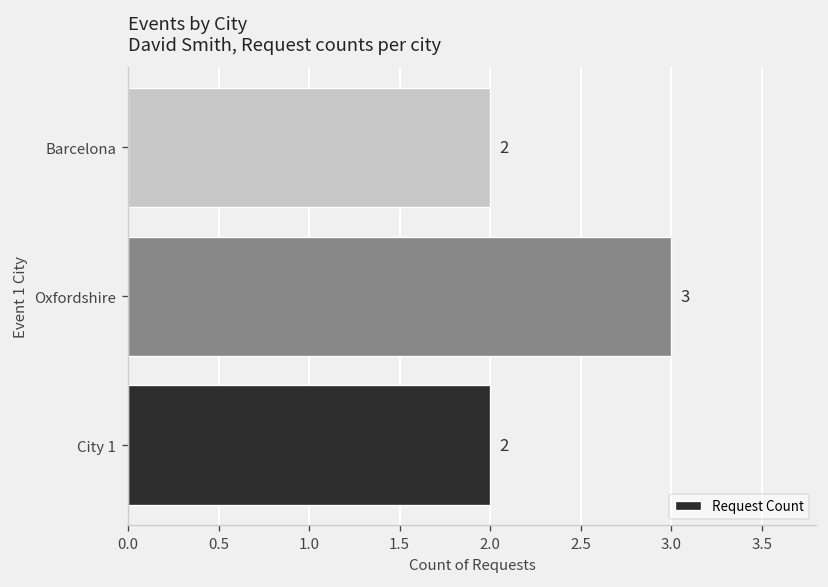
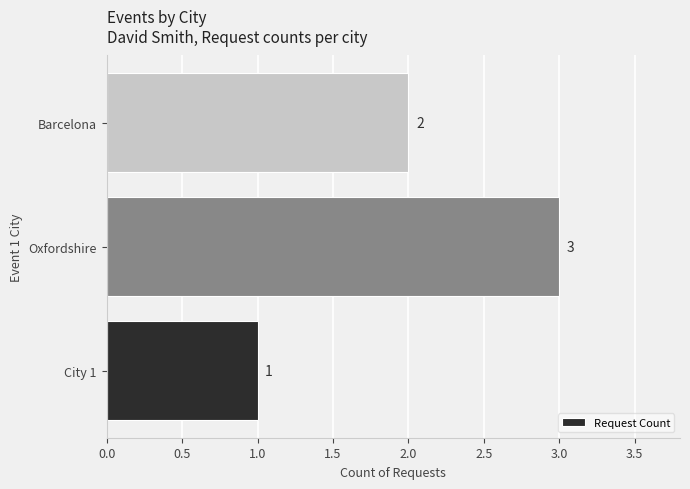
City 1: 2 -> 1
